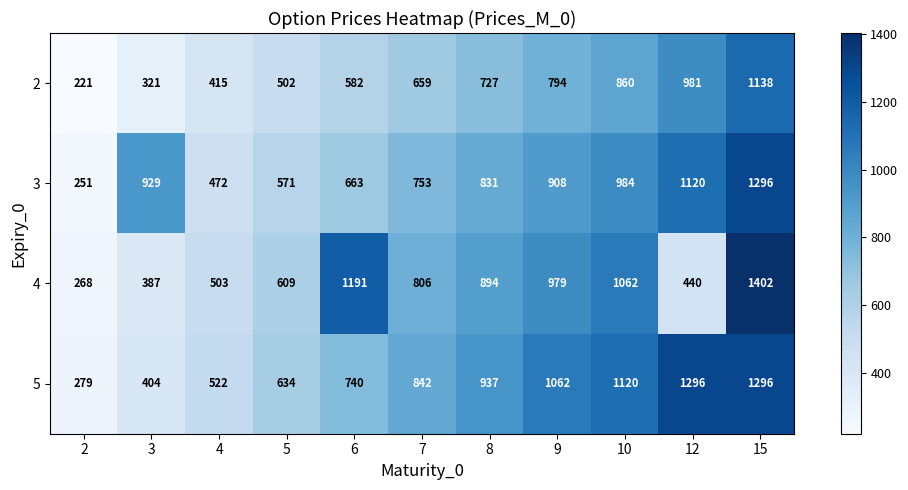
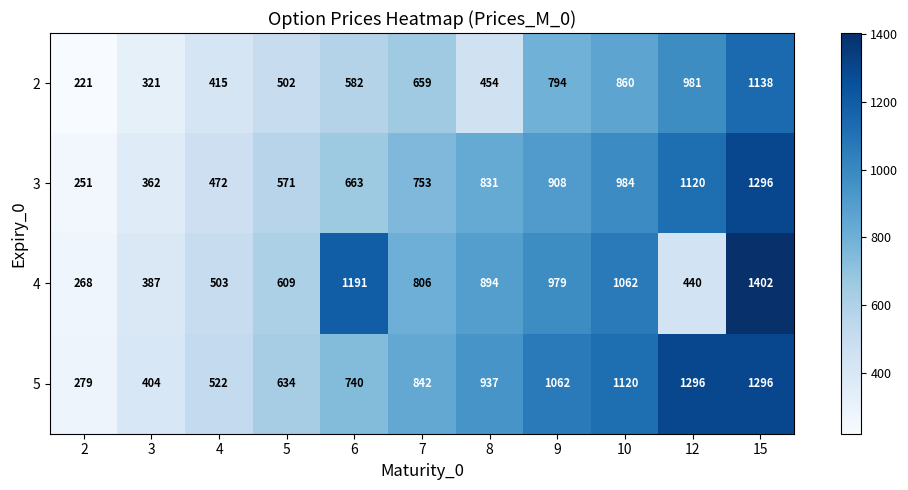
2, 8: 727 -> 454
3, 3: 929 -> 362
